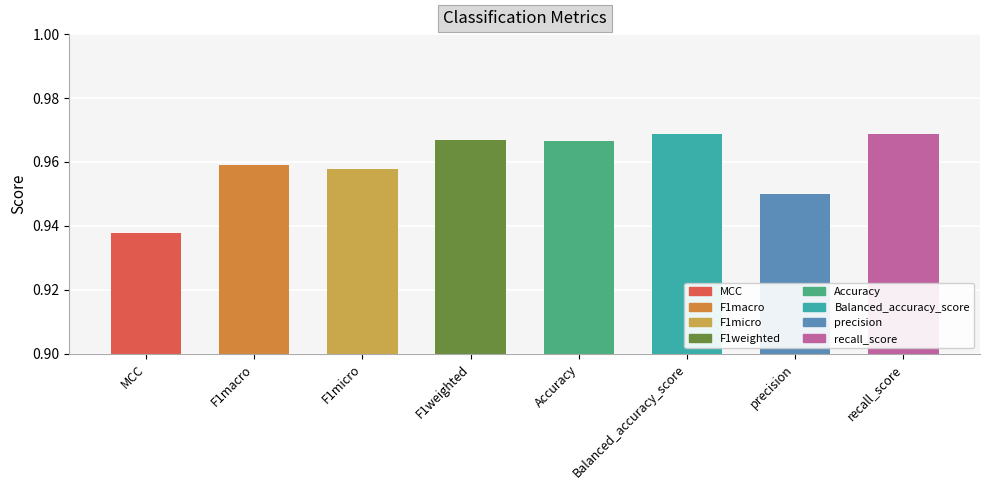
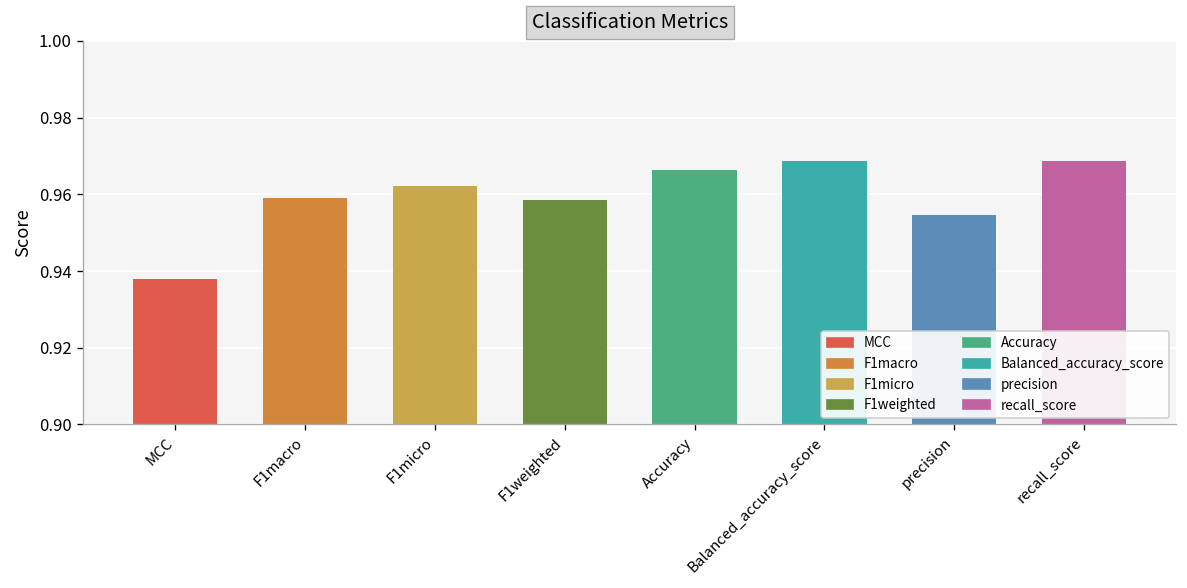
F1micro: 0.958 -> 0.962
F1weighted: 0.967 -> 0.958
precision: 0.950 -> 0.955
